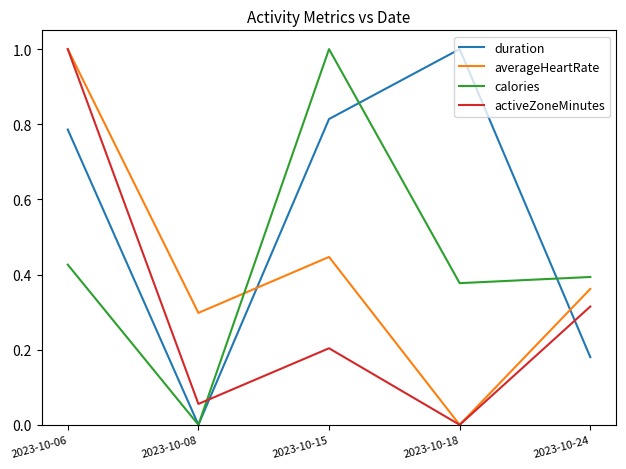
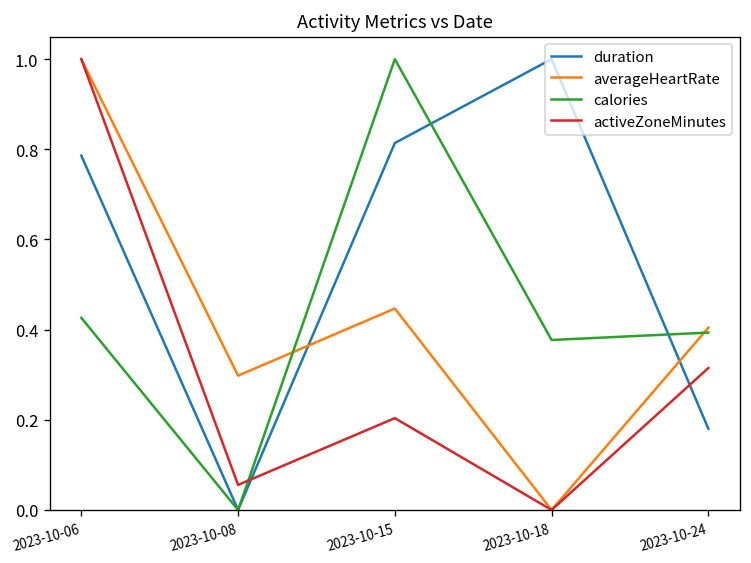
averageHeartRate, 2023-10-24: 0.36 -> 0.40
